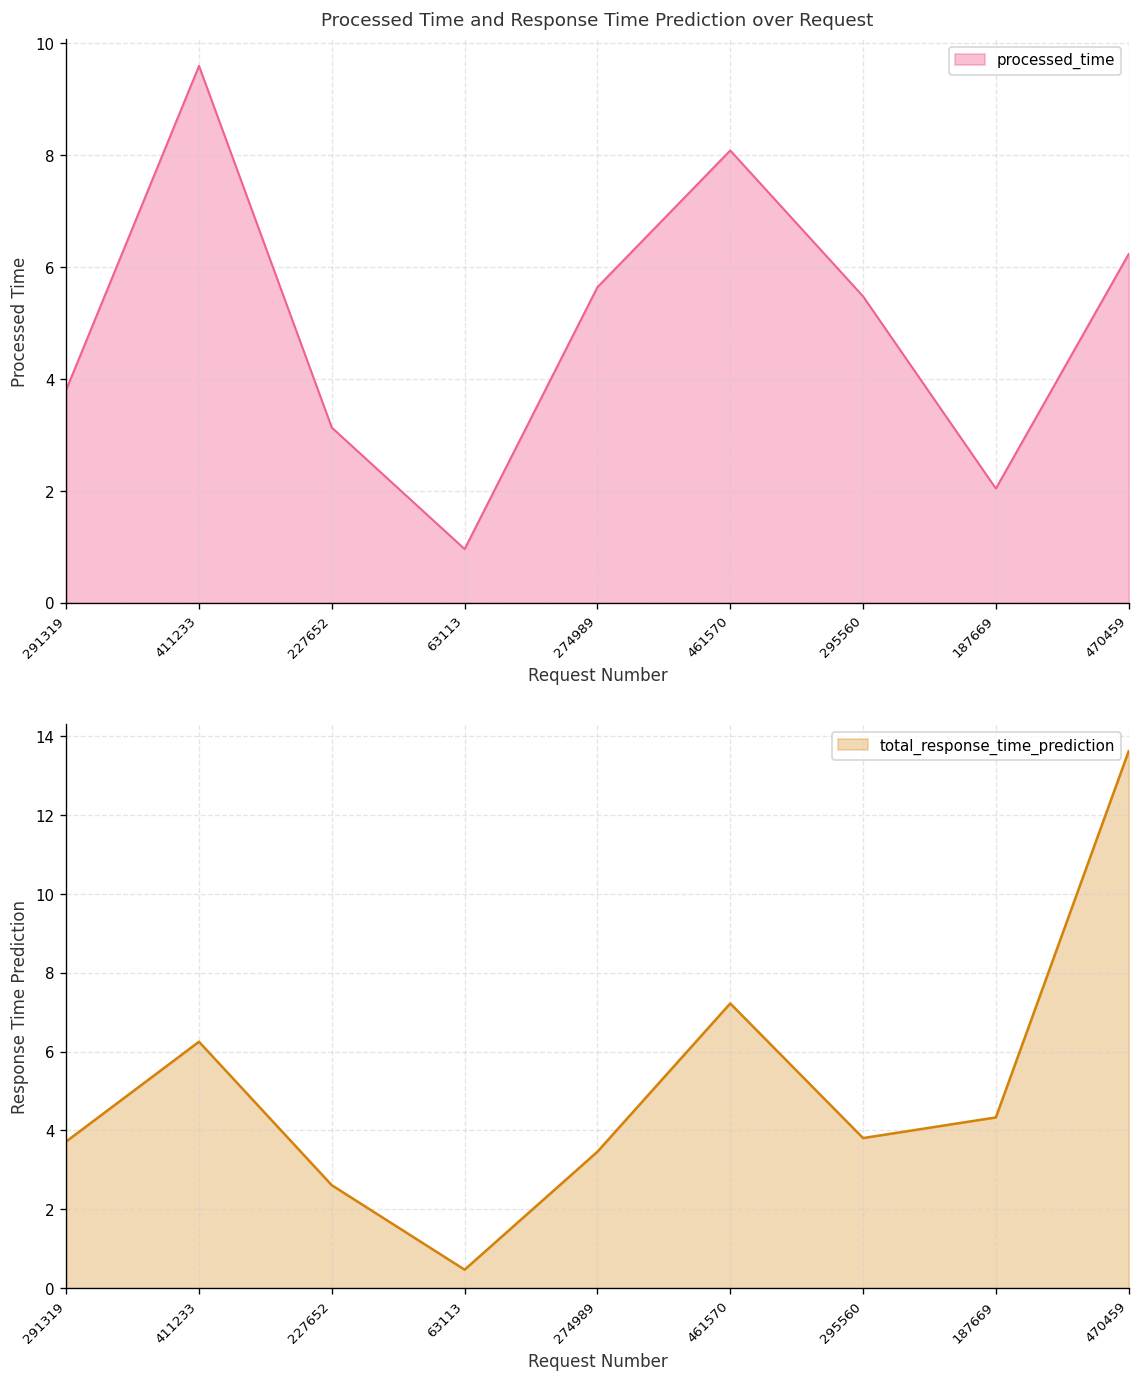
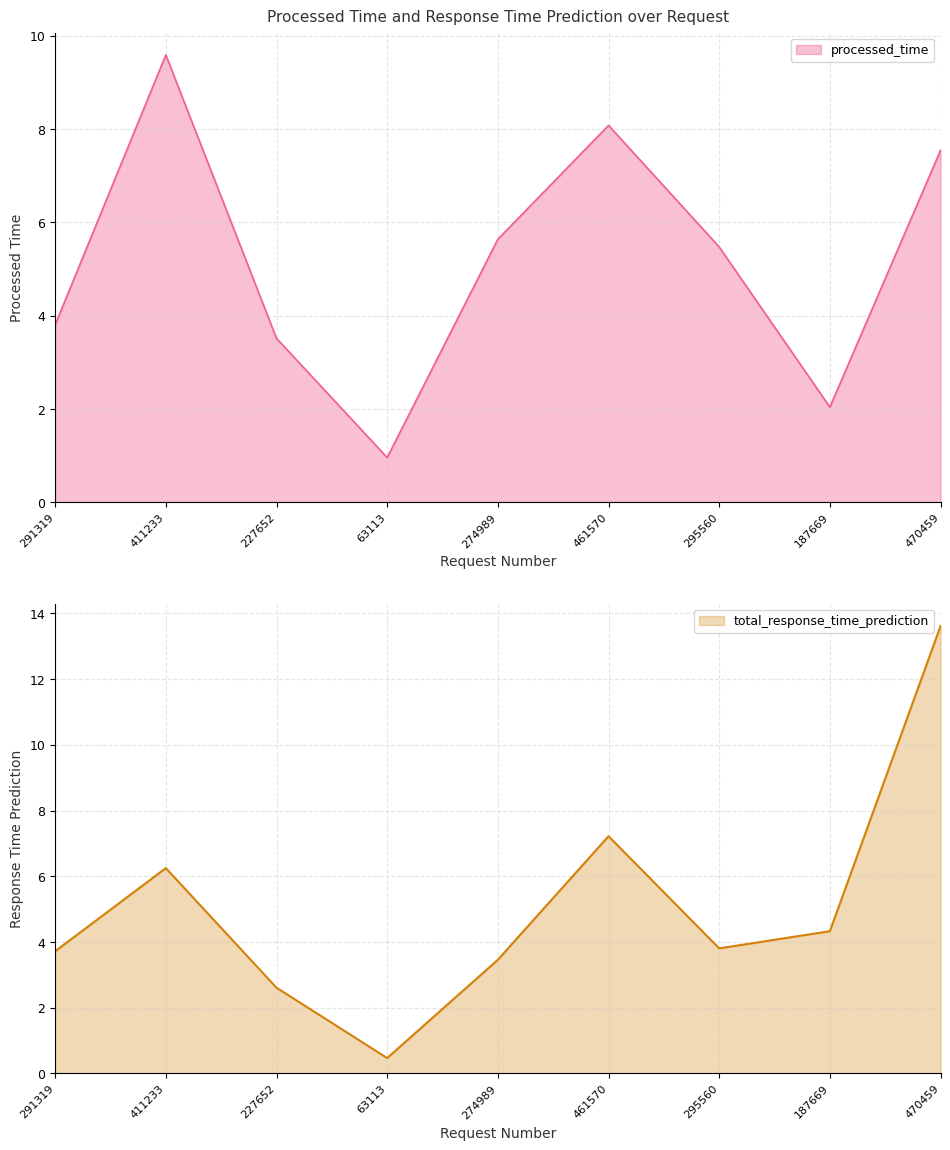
Processed Time and Response Time Prediction over Request, 227652: 3.1 -> 3.5
Processed Time and Response Time Prediction over Request, 470459: 6.2 -> 7.5
